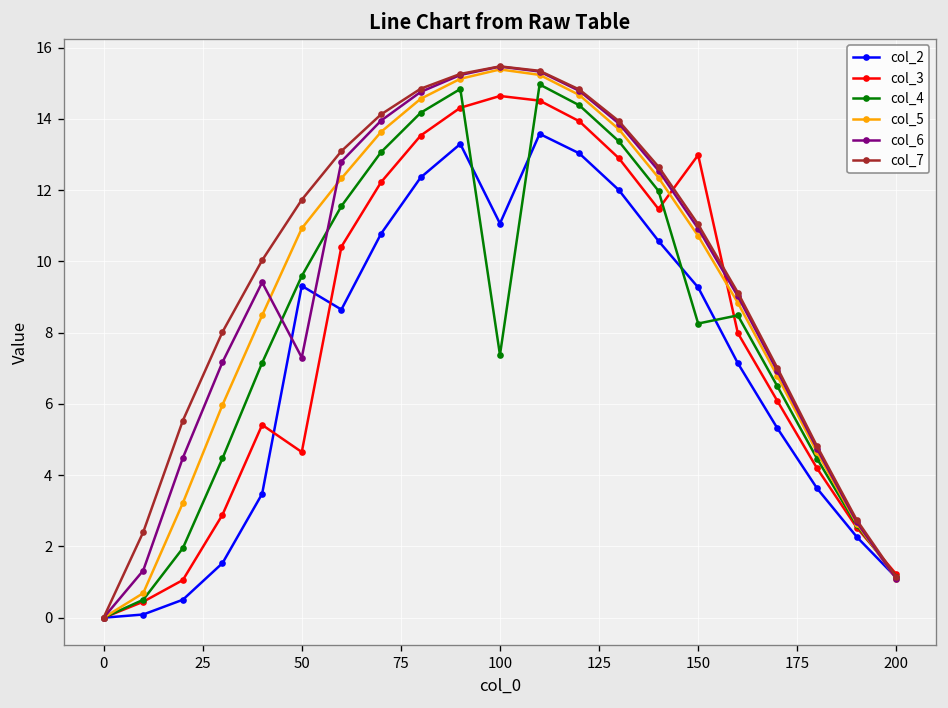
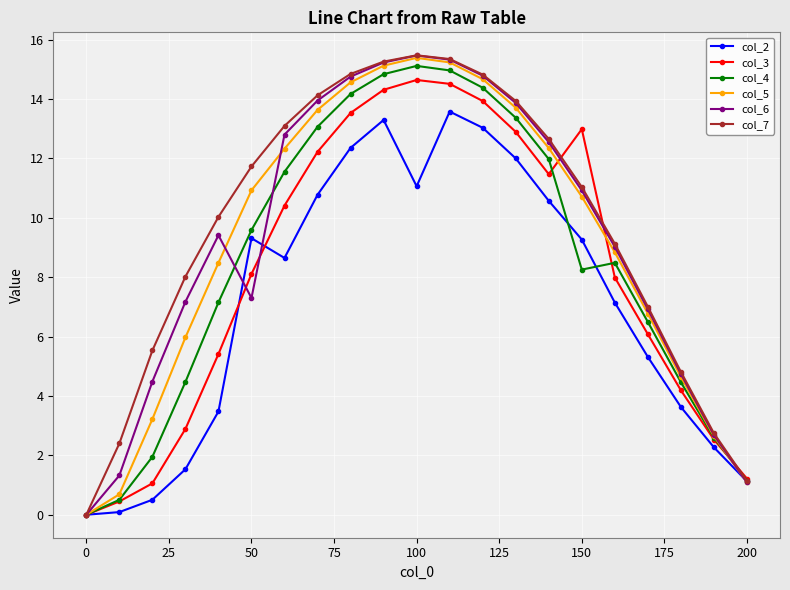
col_3, 50: 4.6 -> 8.1
col_4, 100: 7.4 -> 15.1
